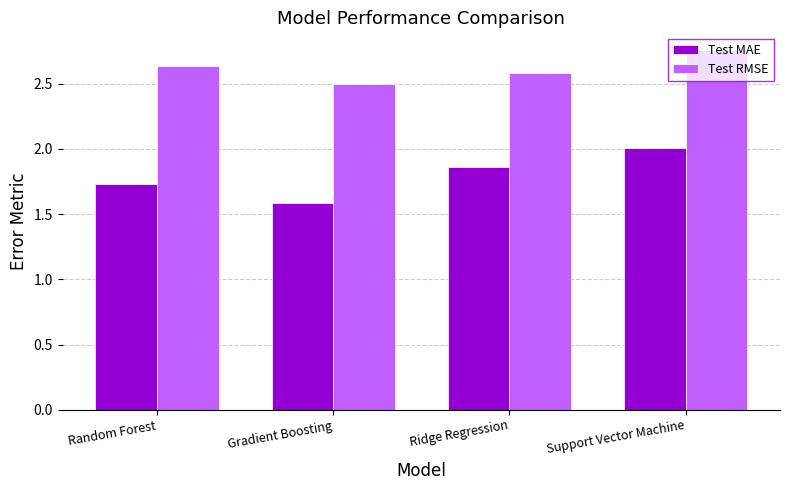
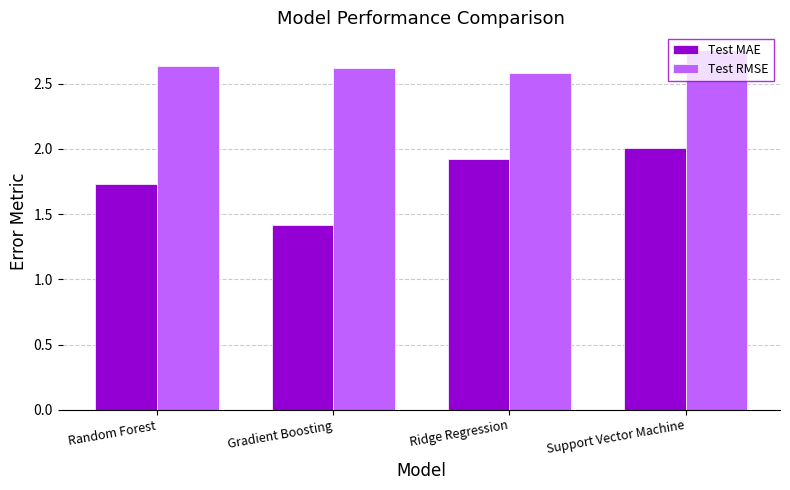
Test MAE, Gradient Boosting: 1.58 -> 1.42
Test RMSE, Gradient Boosting: 2.50 -> 2.62
Test MAE, Ridge Regression: 1.86 -> 1.93
